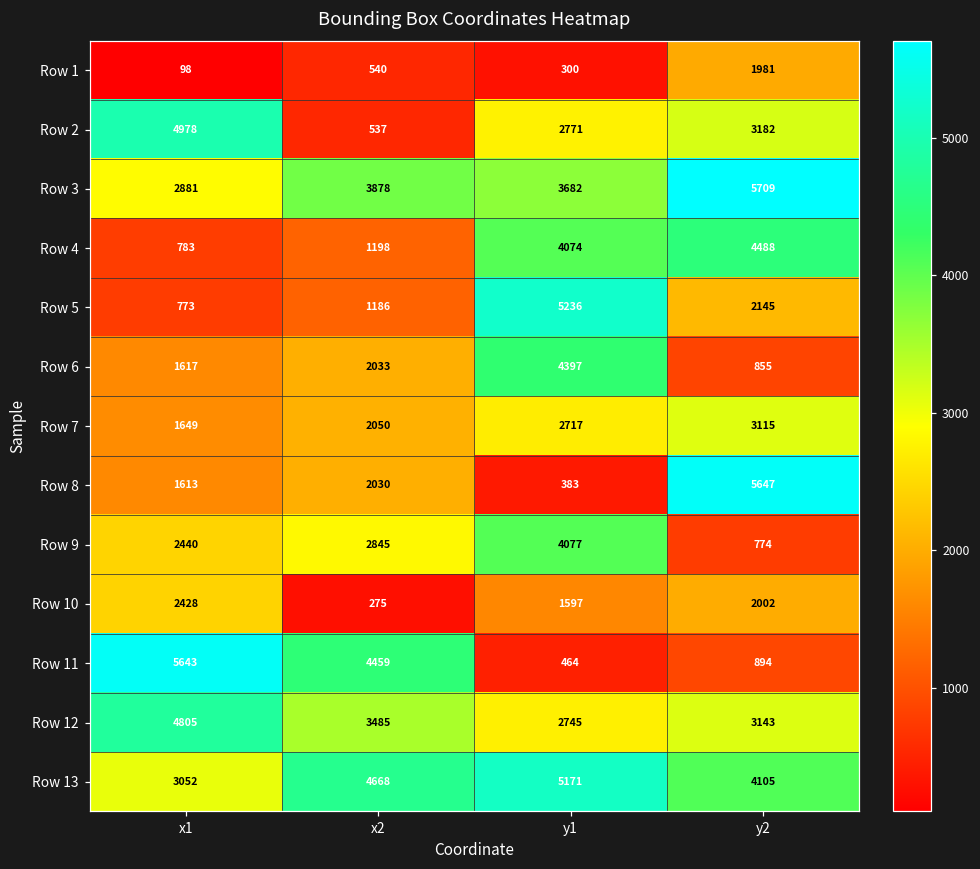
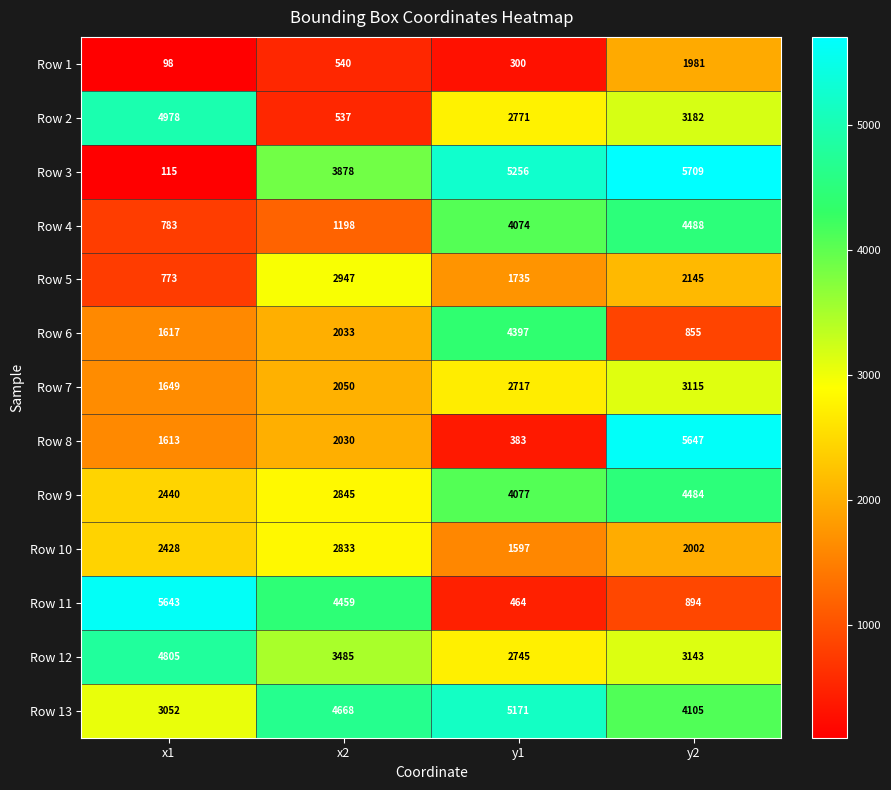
Row 3, x1: 2881 -> 115
Row 3, y1: 3682 -> 5256
Row 5, x2: 1186 -> 2947
Row 5, y1: 5236 -> 1735
Row 9, y2: 774 -> 4484
Row 10, x2: 275 -> 2833
